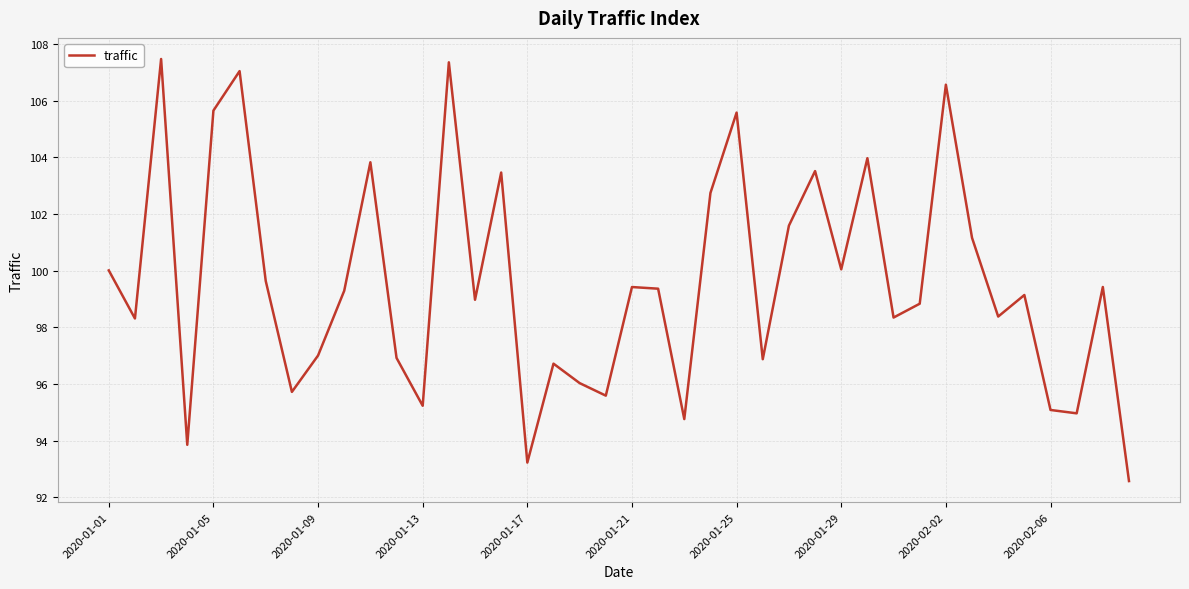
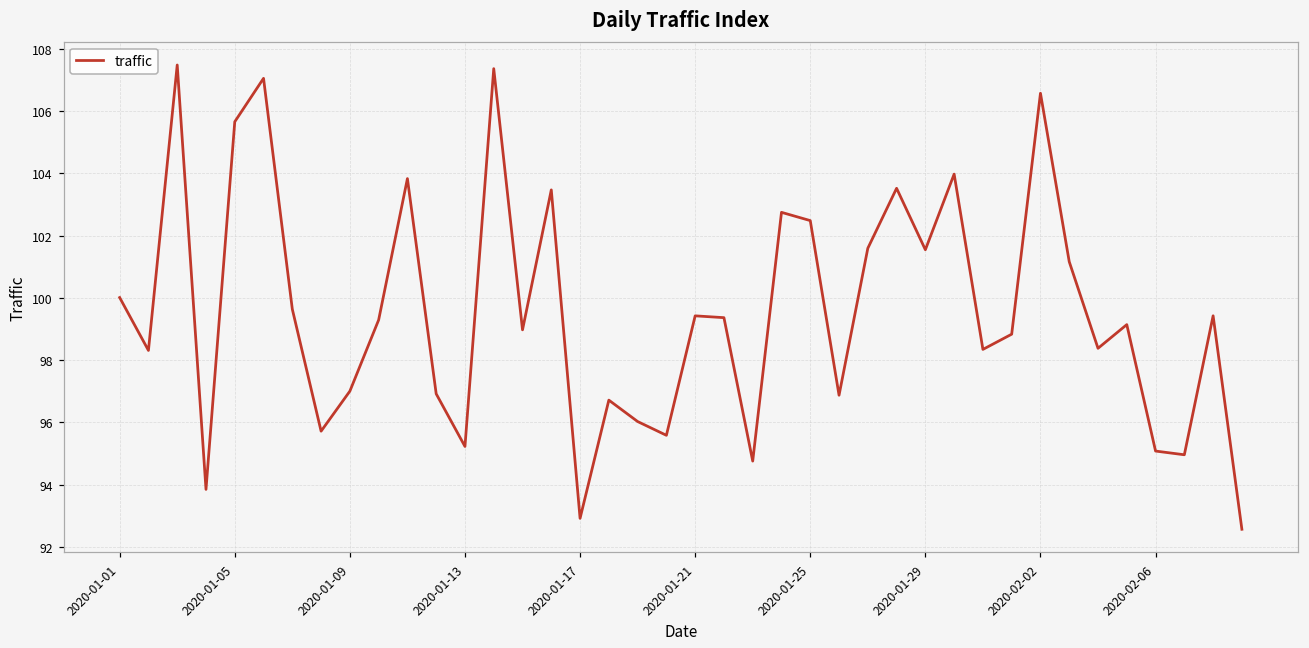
2020-01-17: 93.2 -> 92.9
2020-01-25: 105.6 -> 102.5
2020-01-29: 100.0 -> 101.5
